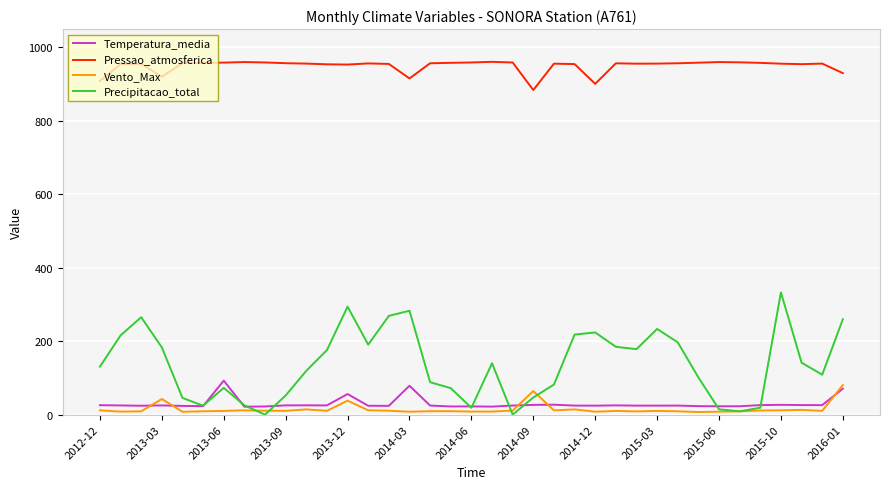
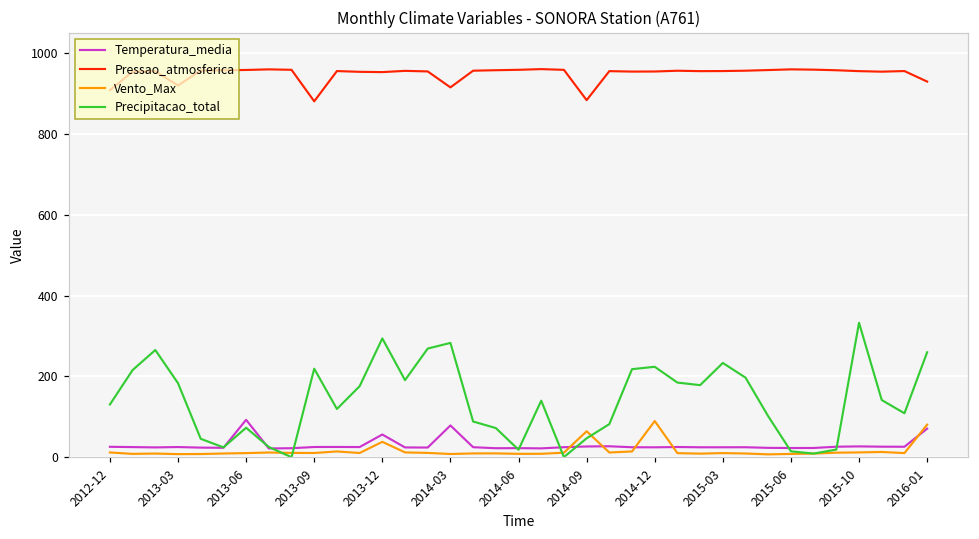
Vento_Max, 2013-03: 40 -> 10
Pressao_atmosferica, 2013-09: 960 -> 880
Precipitacao_total, 2013-09: 50 -> 220
Pressao_atmosferica, 2014-12: 900 -> 950
Vento_Max, 2014-12: 10 -> 90
